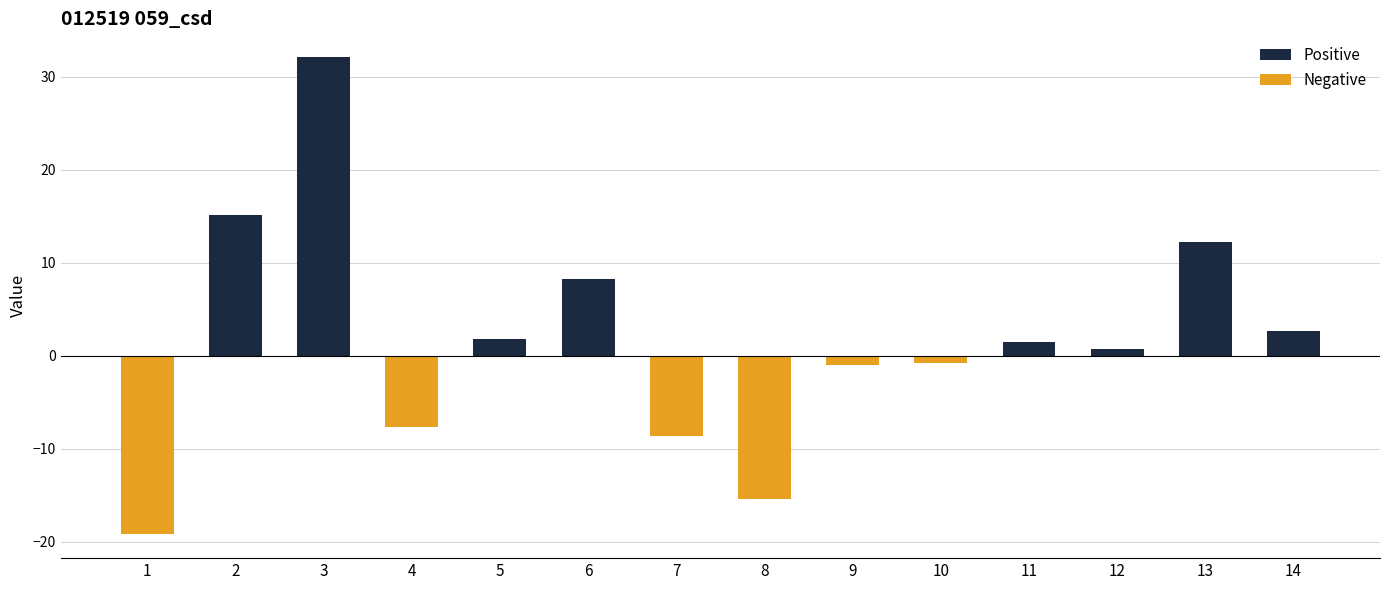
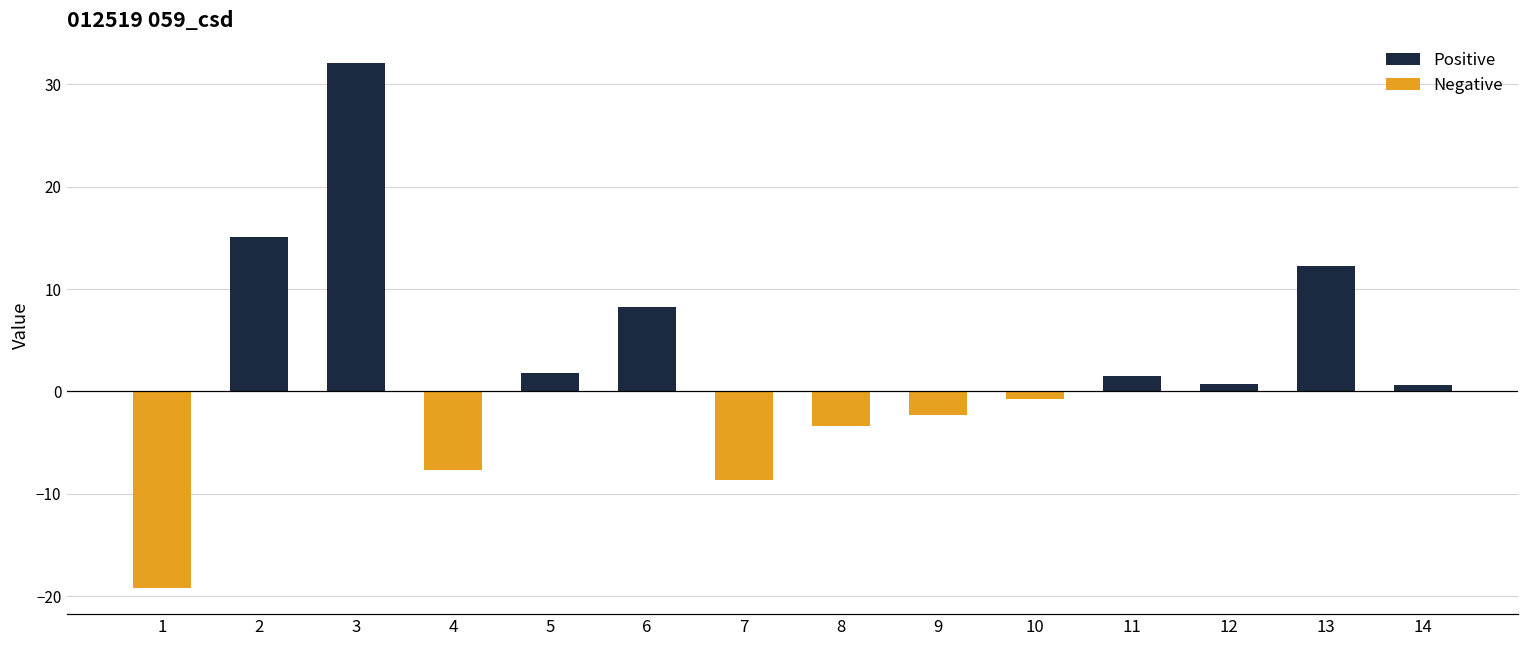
8: -15 -> -3
9: -1 -> -2
14: 3 -> 1
